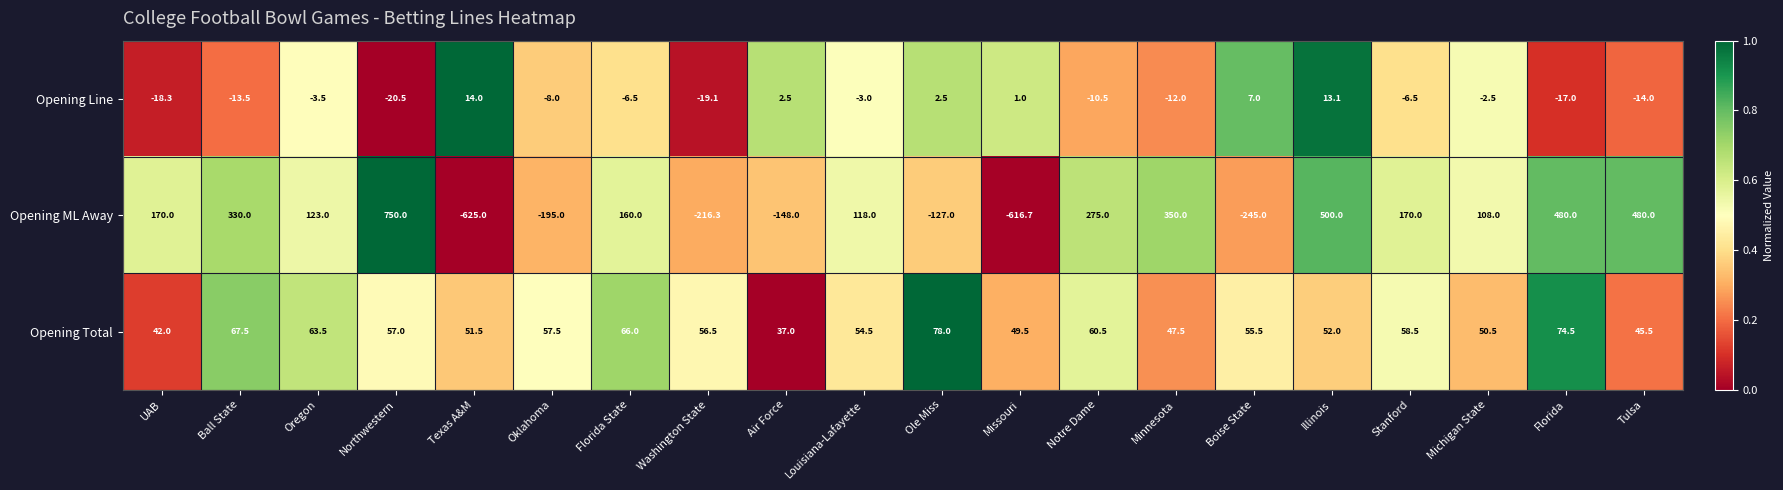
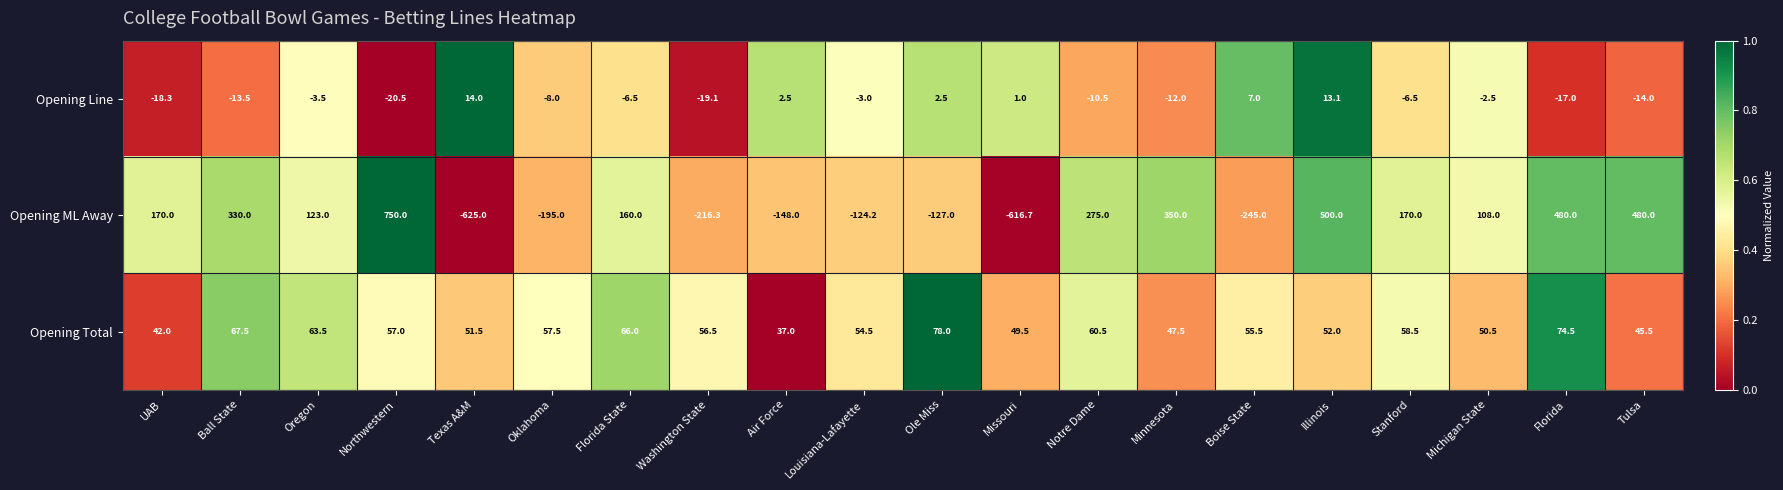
Opening ML Away, Louisiana-Lafayette: 118.0 -> -124.2
